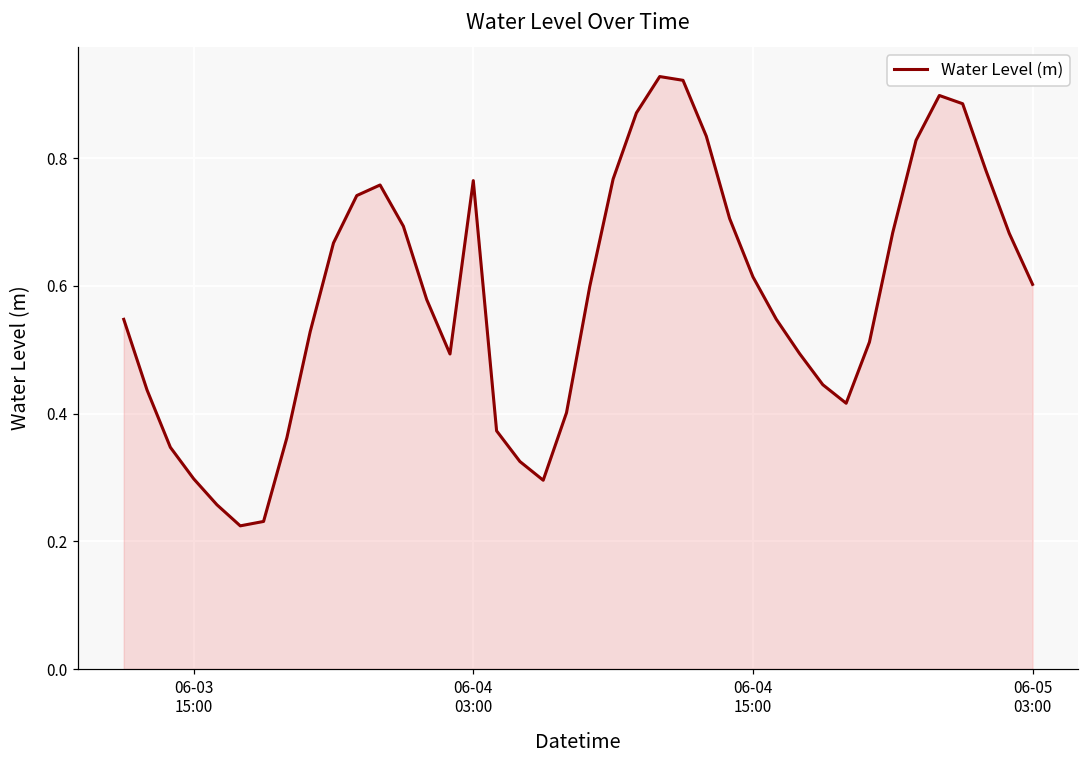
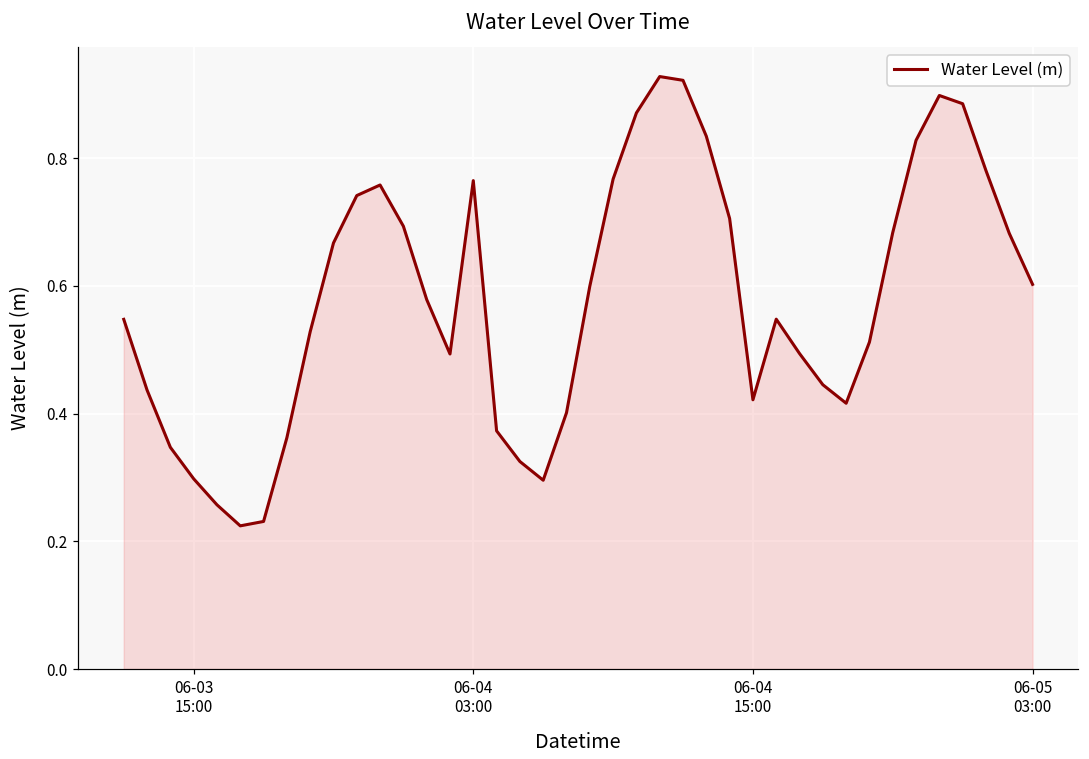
06-04 15:00: 0.61 -> 0.42
